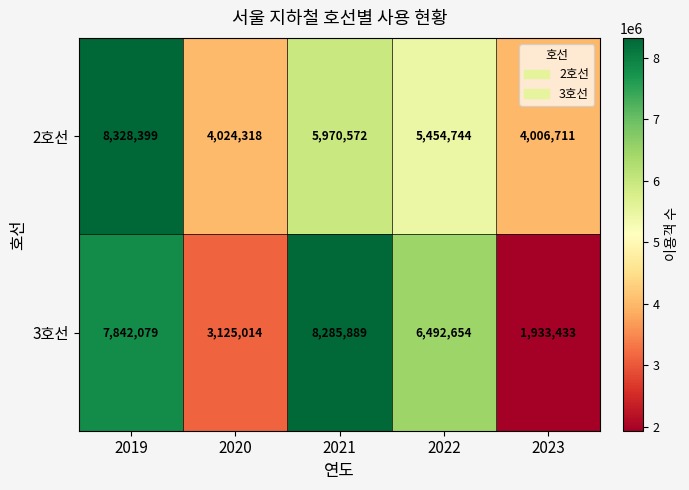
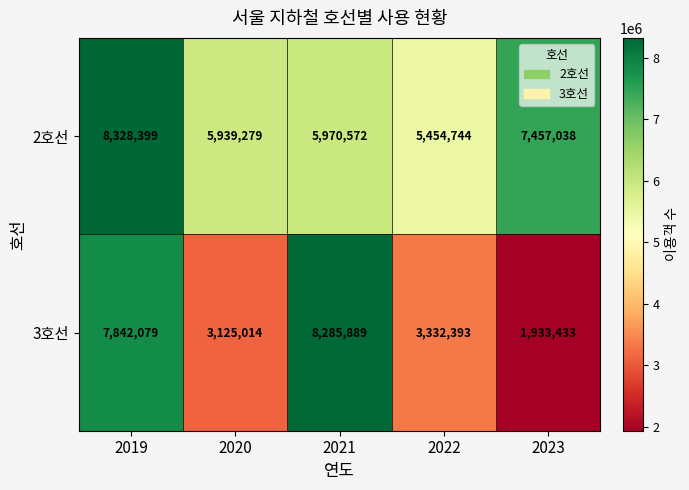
2호선, 2020: 4,024,318 -> 5,939,279
2호선, 2023: 4,006,711 -> 7,457,038
3호선, 2022: 6,492,654 -> 3,332,393
